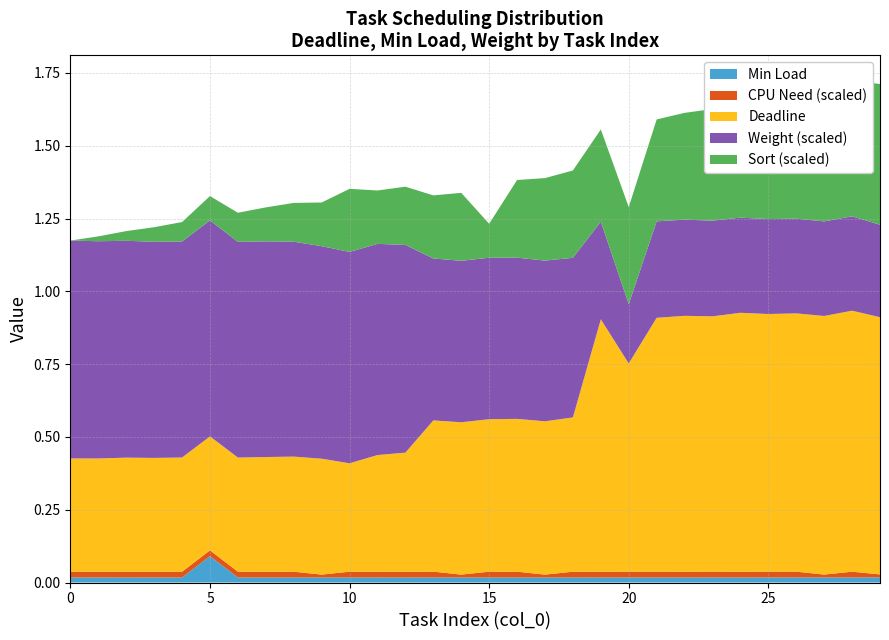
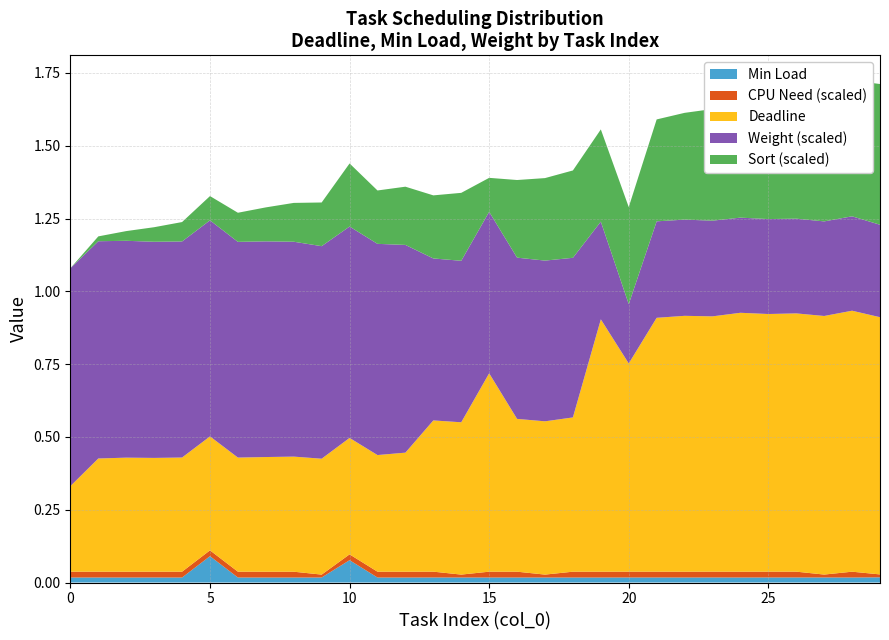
Deadline, 0: 0.39 -> 0.29
Min Load, 10: 0.02 -> 0.08
Deadline, 10: 0.37 -> 0.40
Deadline, 15: 0.52 -> 0.68
